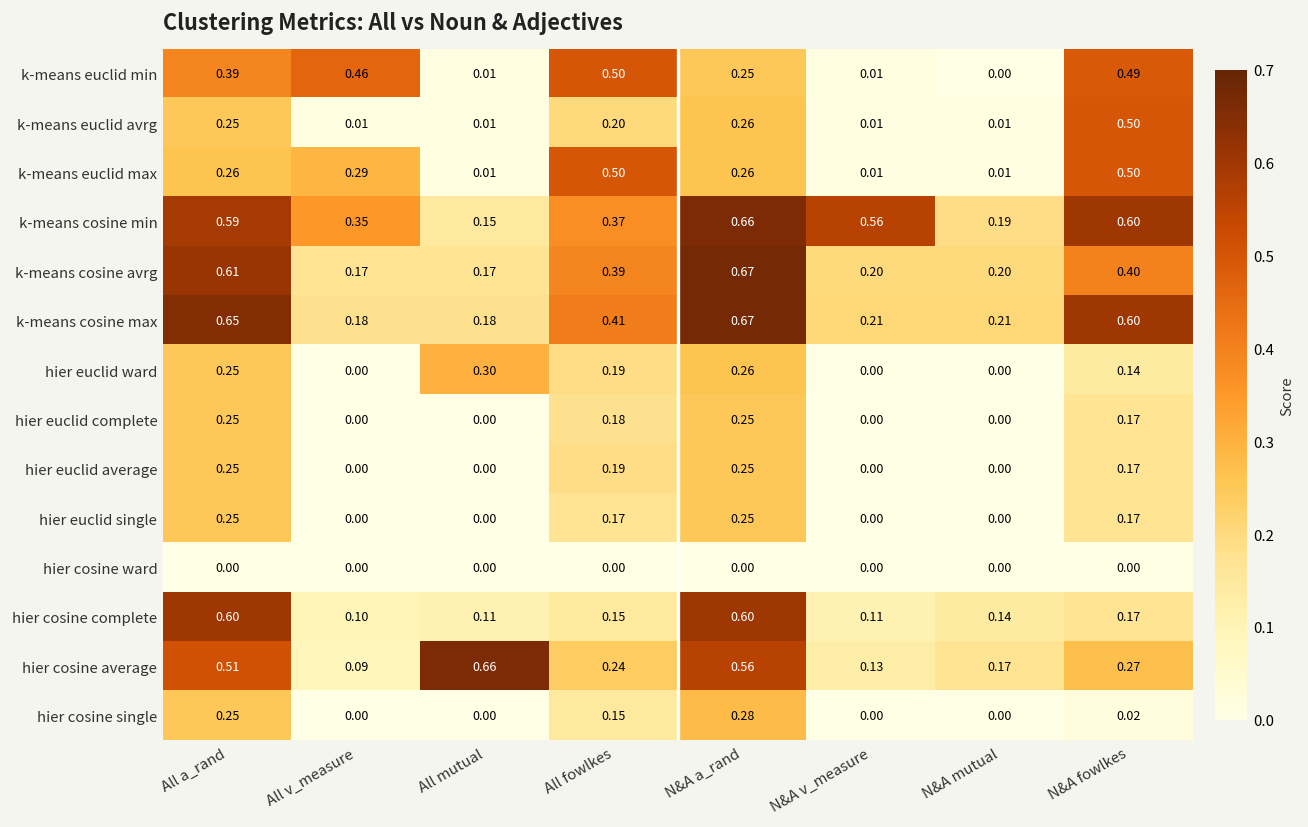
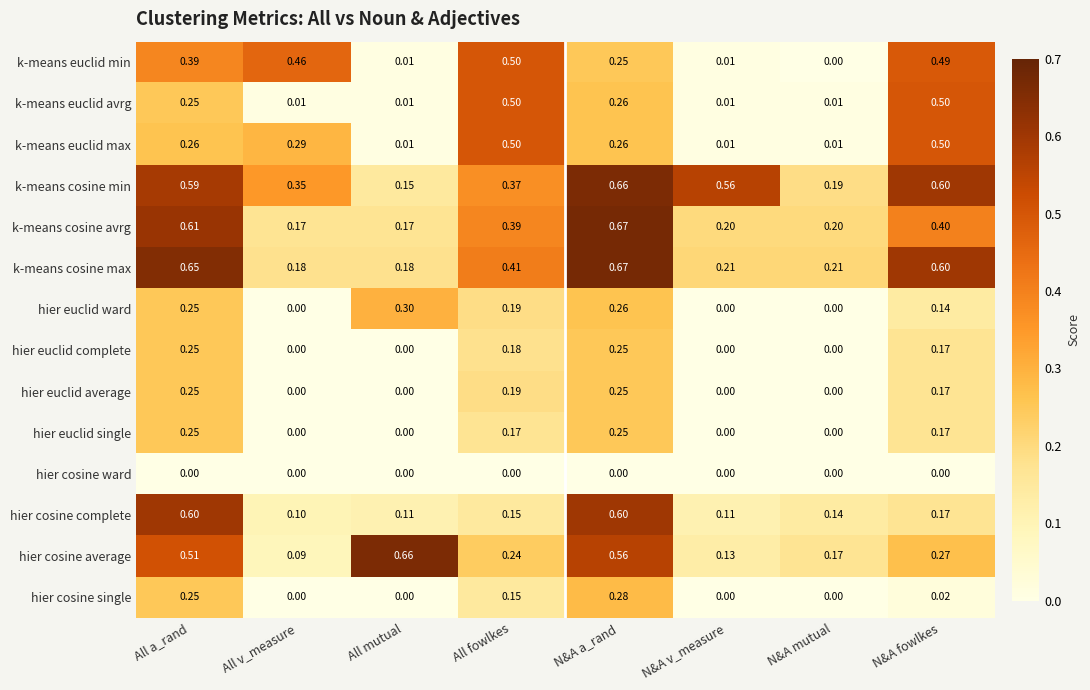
k-means euclid avrg, All fowlkes: 0.20 -> 0.50
